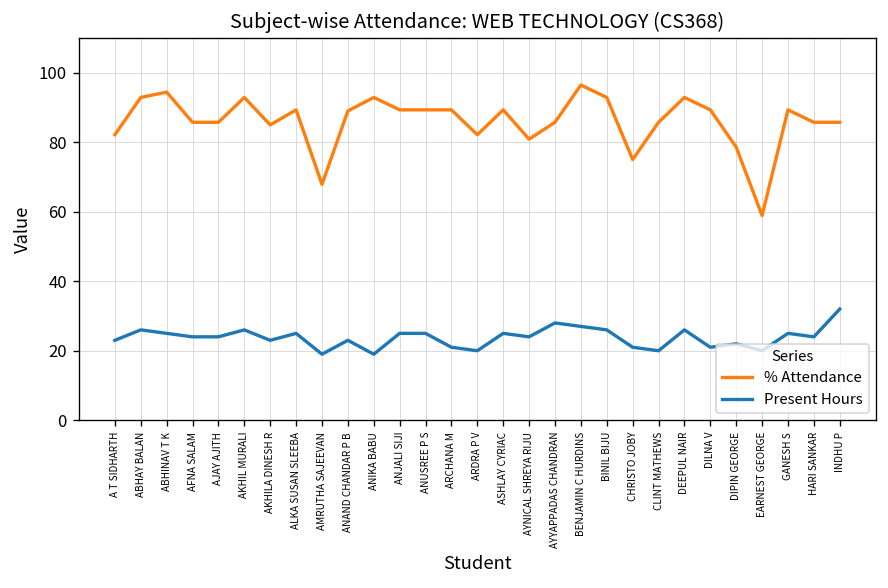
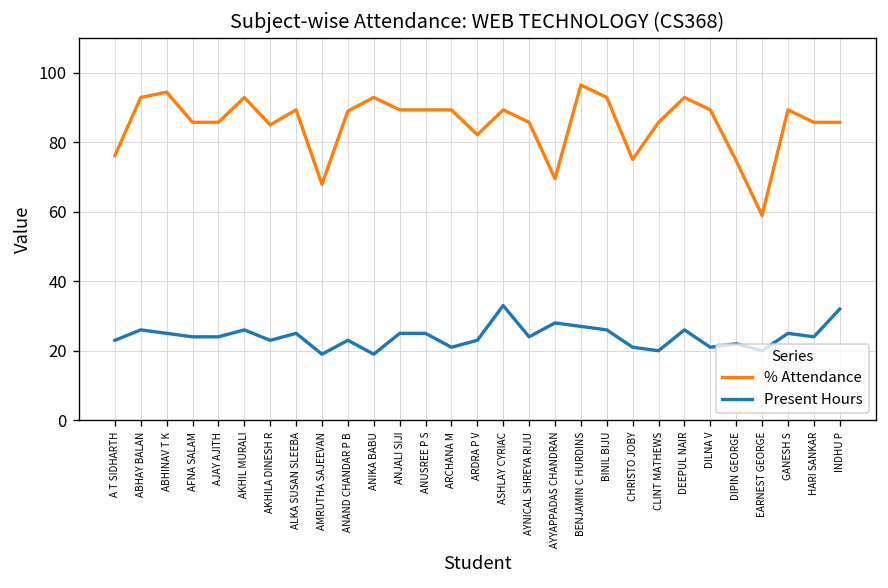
% Attendance, A T SIDHARTH: 82 -> 76
Present Hours, ARDRA P V: 20 -> 23
Present Hours, ASHLAY CYRIAC: 25 -> 33
% Attendance, AYNICAL SHREYA RIJU: 81 -> 86
% Attendance, AYYAPPADAS CHANDRAN: 86 -> 69
% Attendance, DIPIN GEORGE: 79 -> 75
